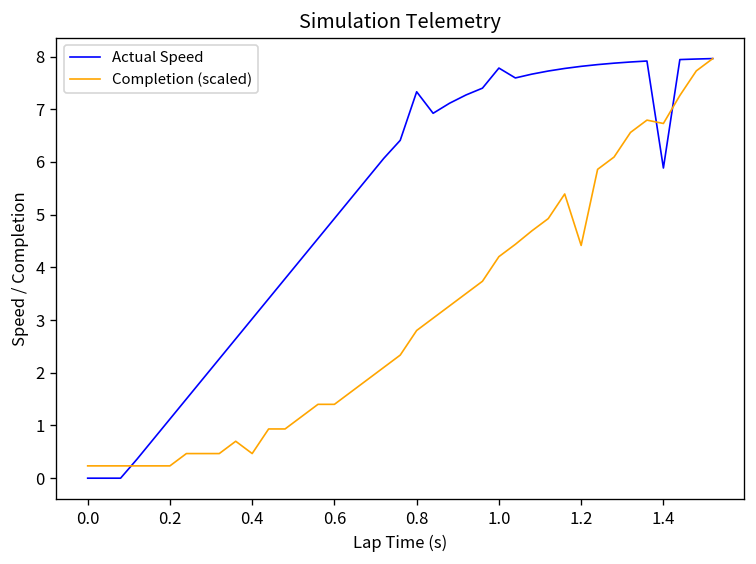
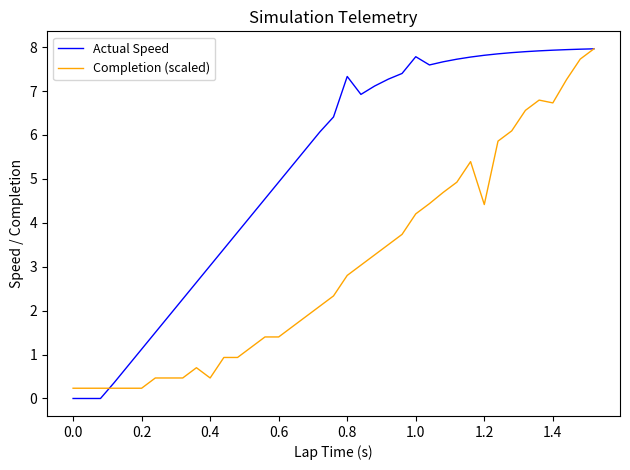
Actual Speed, 1.4: 5.9 -> 7.9
